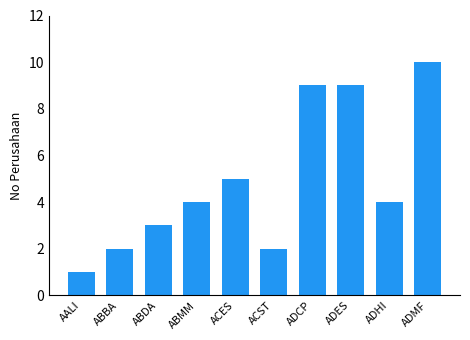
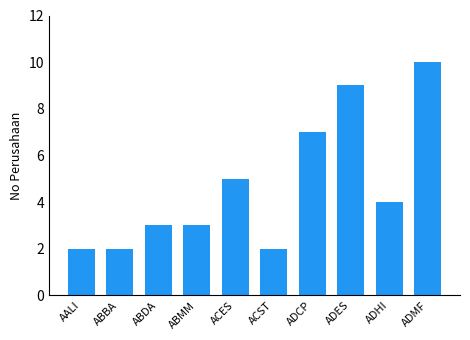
AALI: 1 -> 2
ABMM: 4 -> 3
ADCP: 9 -> 7
